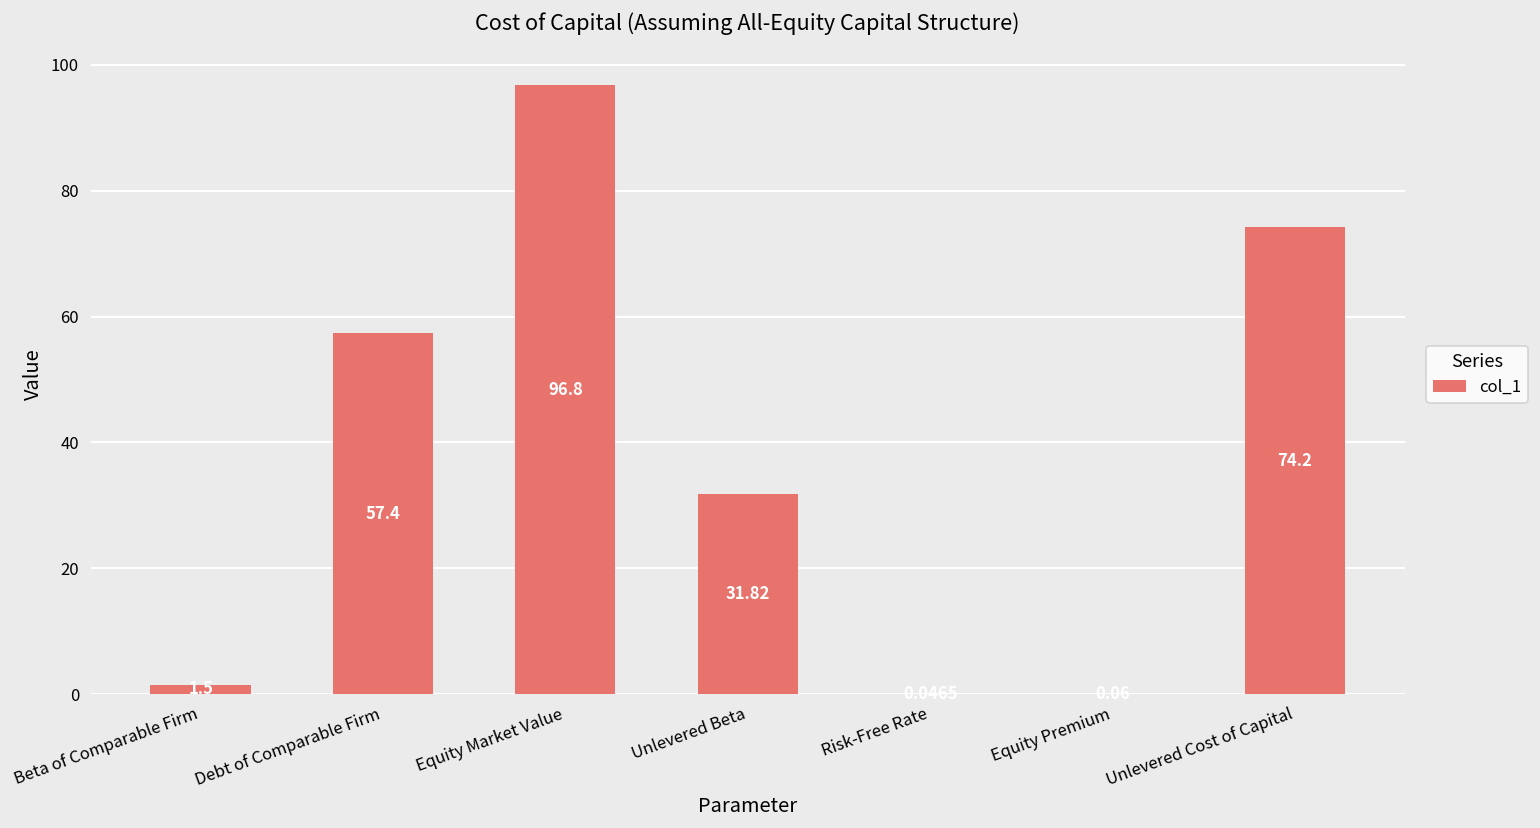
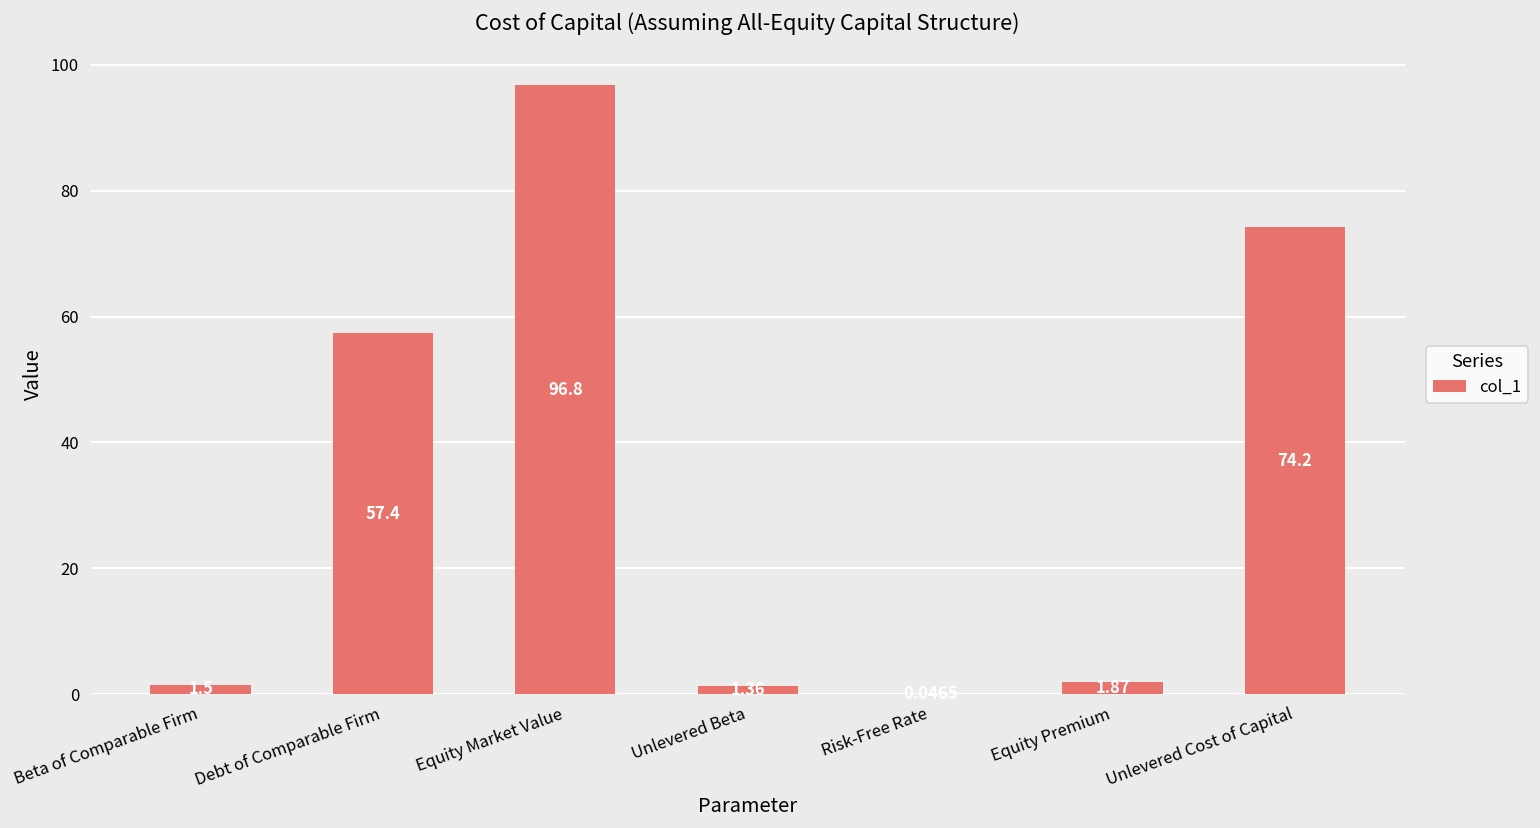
Unlevered Beta: 32 -> 1
Equity Premium: 0 -> 2
